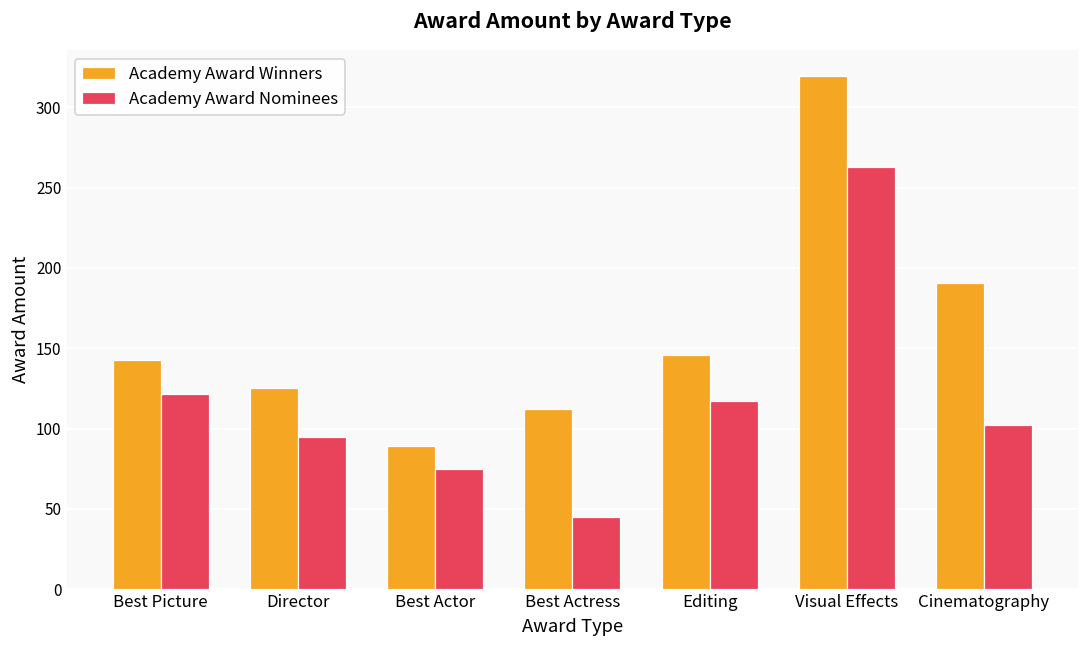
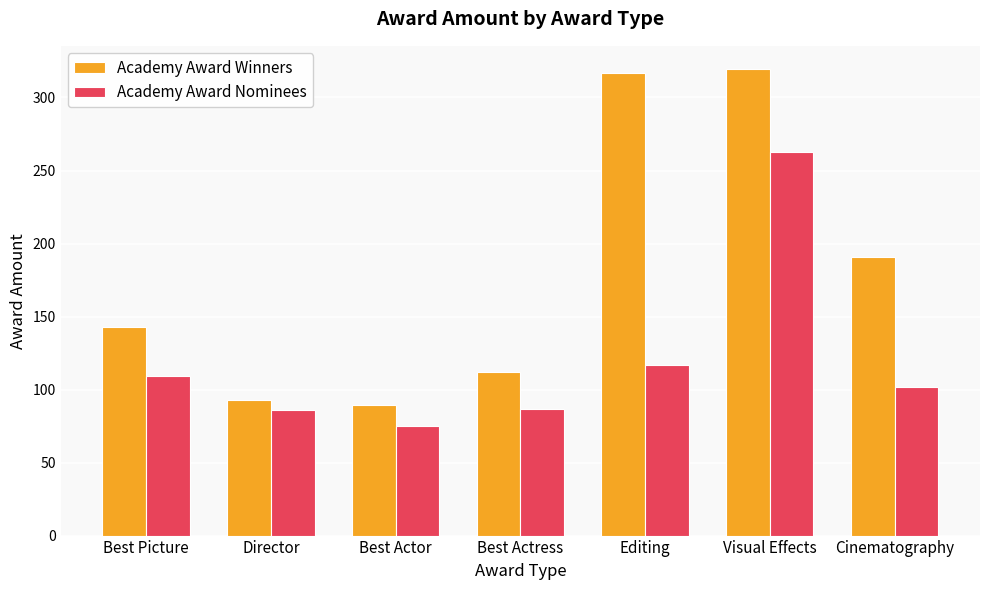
Academy Award Nominees, Best Picture: 122 -> 109
Academy Award Winners, Director: 125 -> 93
Academy Award Nominees, Director: 95 -> 86
Academy Award Nominees, Best Actress: 45 -> 87
Academy Award Winners, Editing: 146 -> 317
